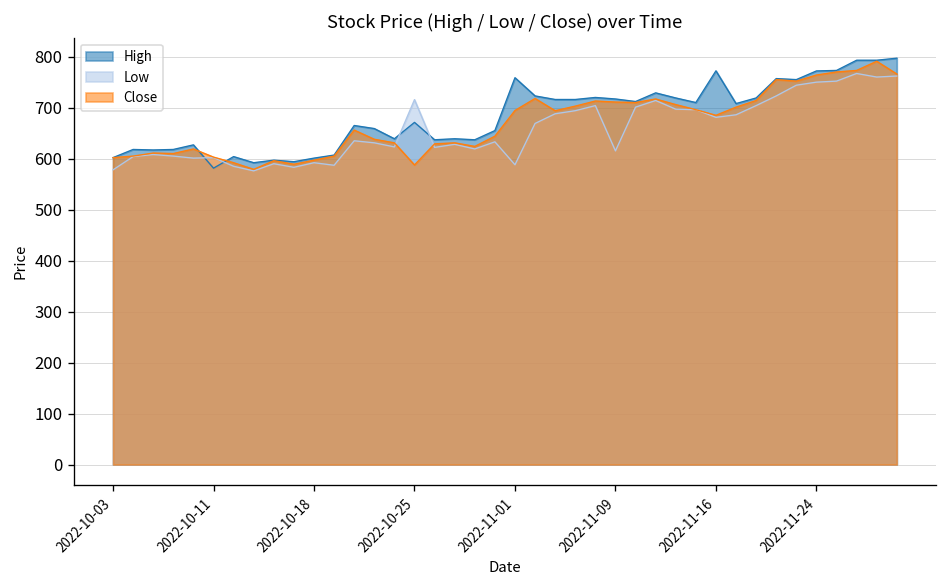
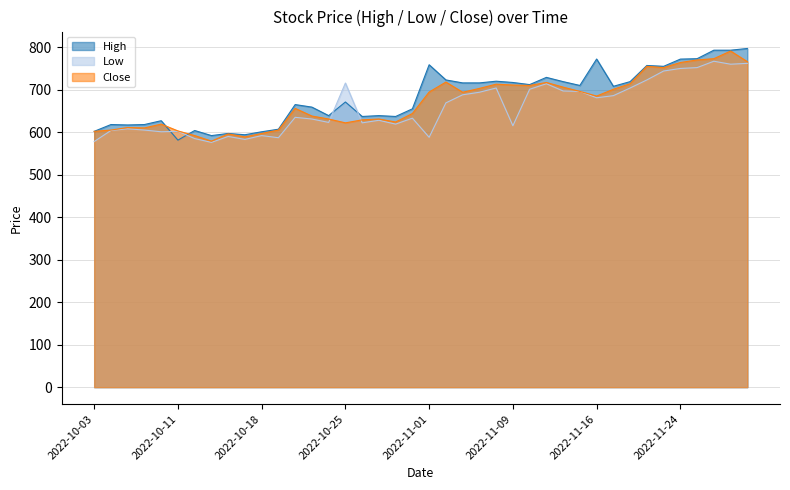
Close, 2022-10-25: 590 -> 620
